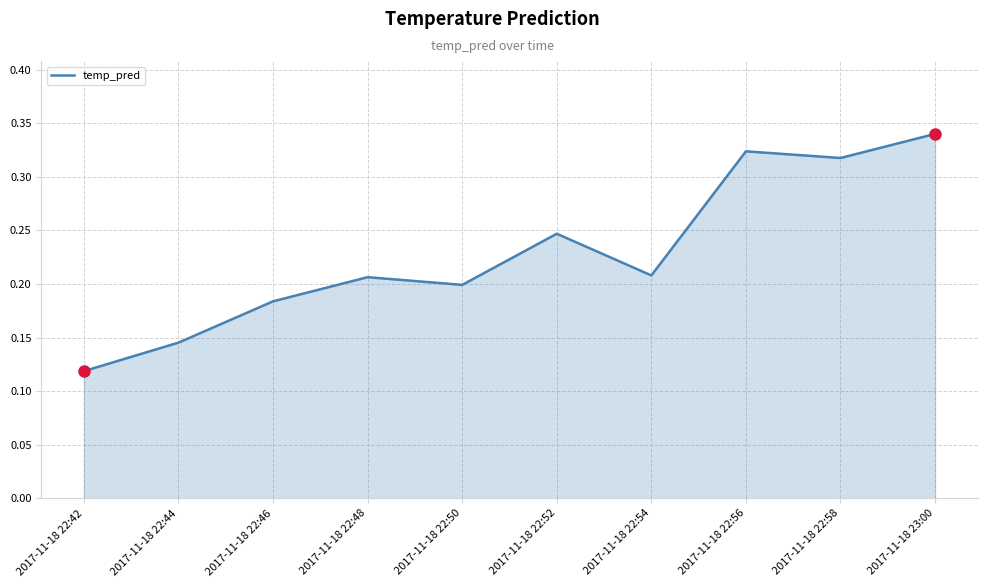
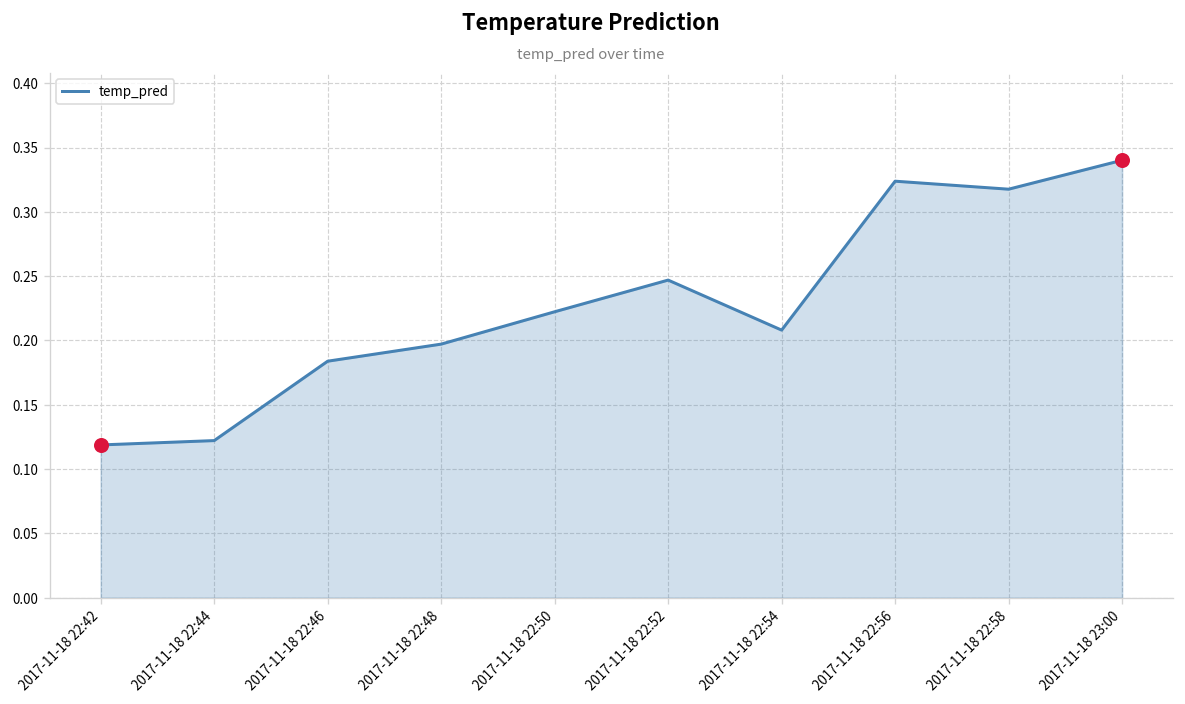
temp_pred, 2017-11-18 22:44: 0.145 -> 0.122
temp_pred, 2017-11-18 22:48: 0.206 -> 0.197
temp_pred, 2017-11-18 22:50: 0.199 -> 0.222
